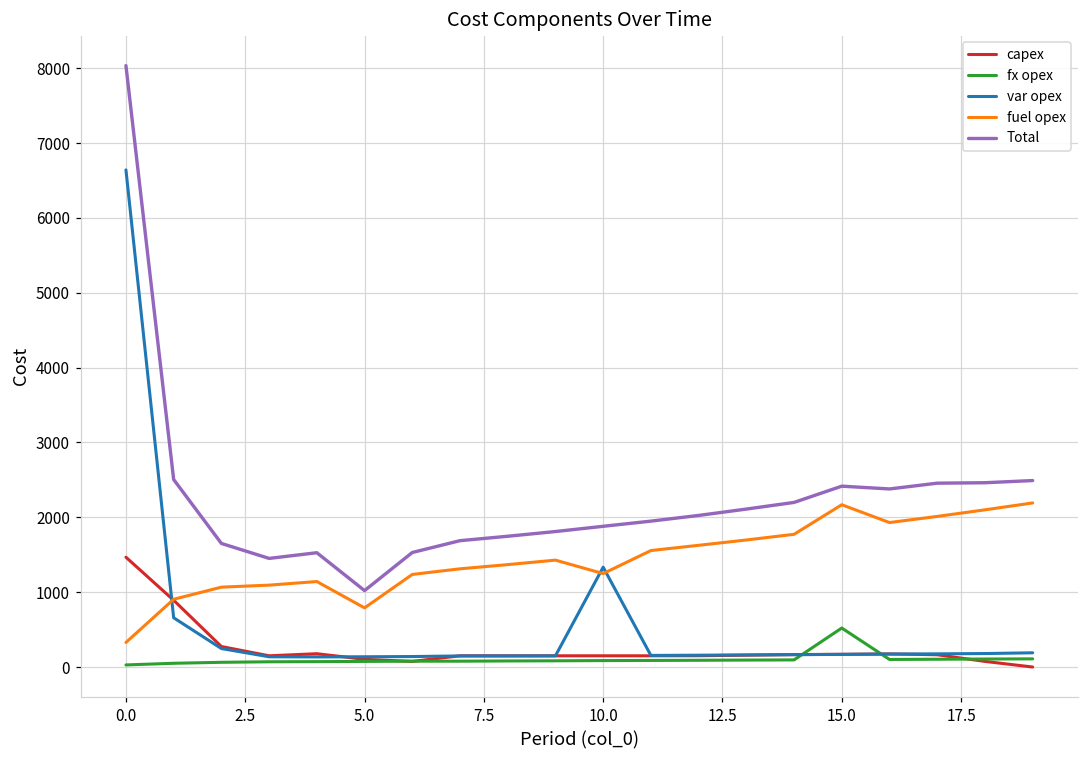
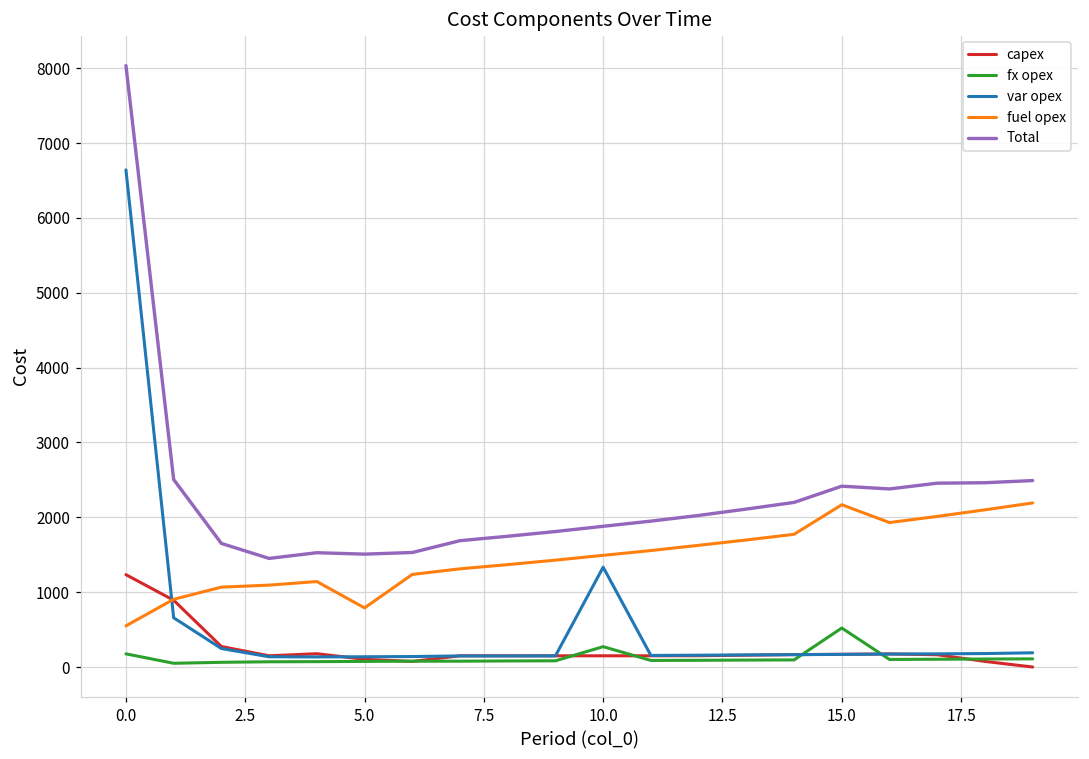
capex, 0.0: 1500 -> 1200
fx opex, 0.0: 0 -> 200
fuel opex, 0.0: 300 -> 600
Total, 5.0: 1000 -> 1500
fx opex, 10.0: 100 -> 300
fuel opex, 10.0: 1200 -> 1500
